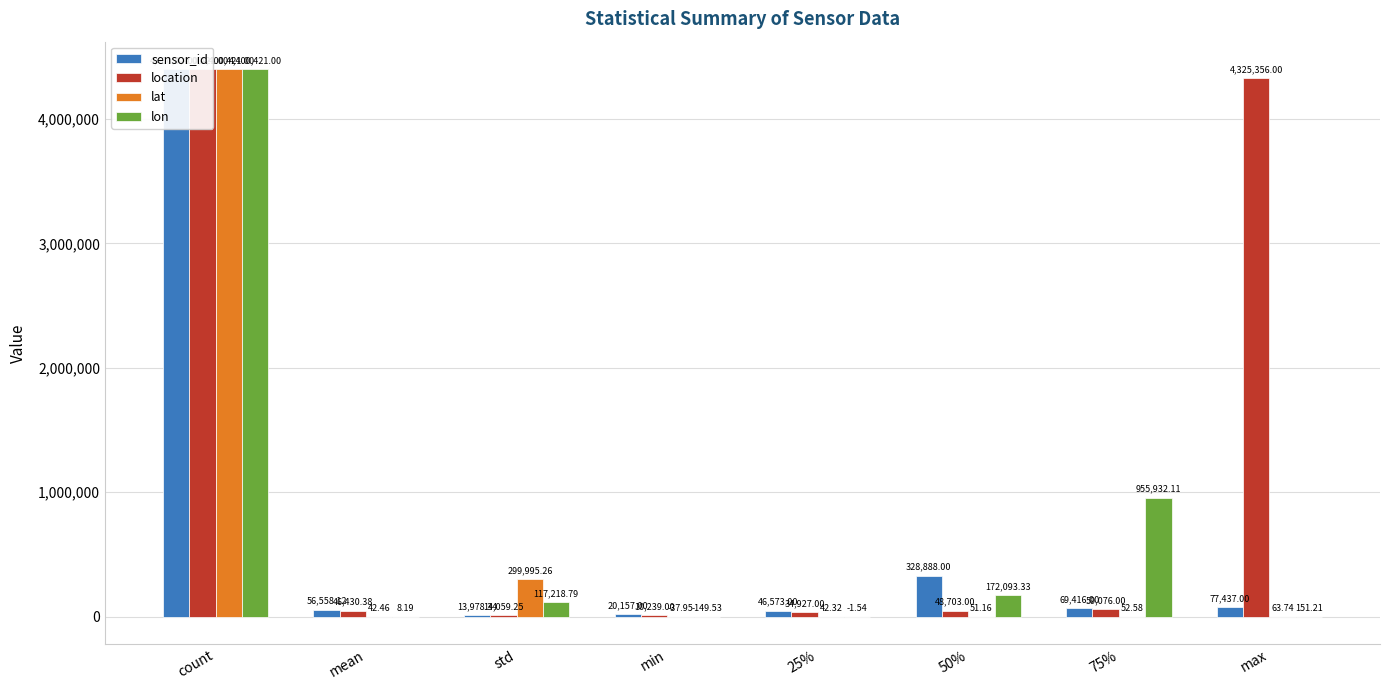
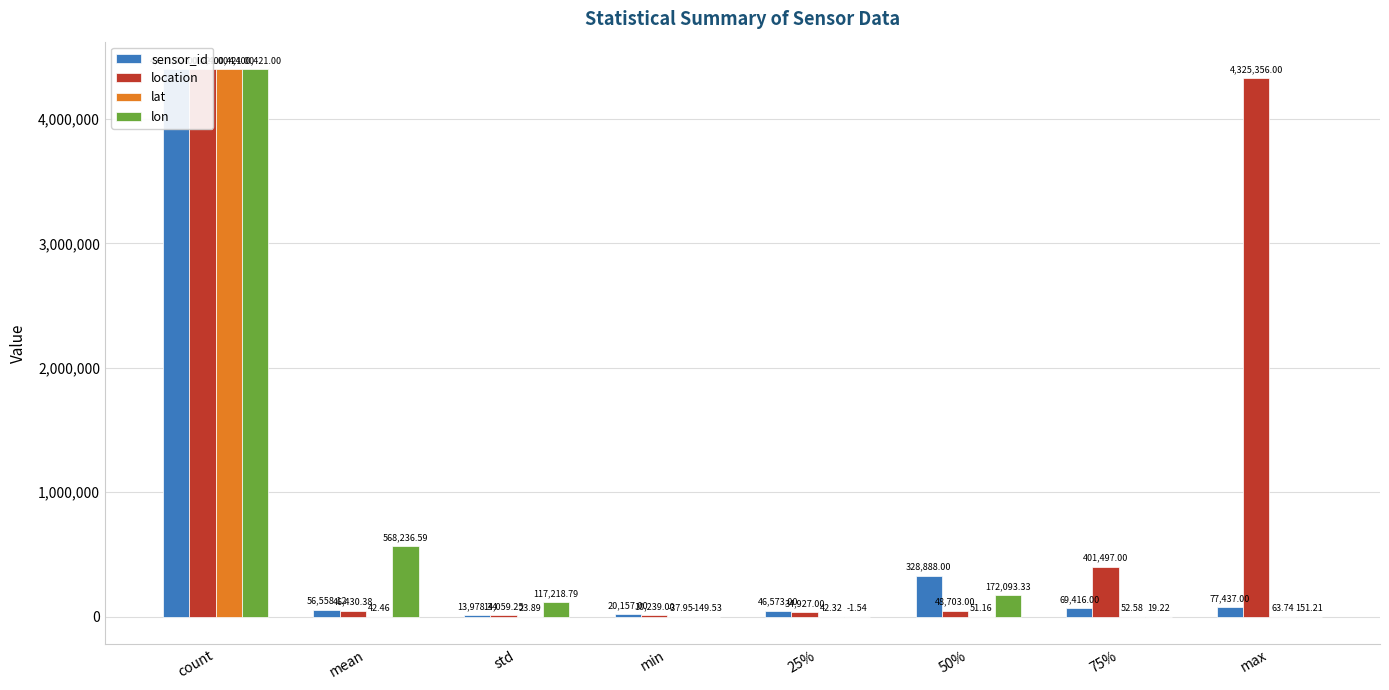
lon, mean: 8.19 -> 568,236.59
lat, std: 299,995.26 -> 23.89
location, 75%: 59,076.00 -> 401,497.00
lon, 75%: 955,932.11 -> 19.22
